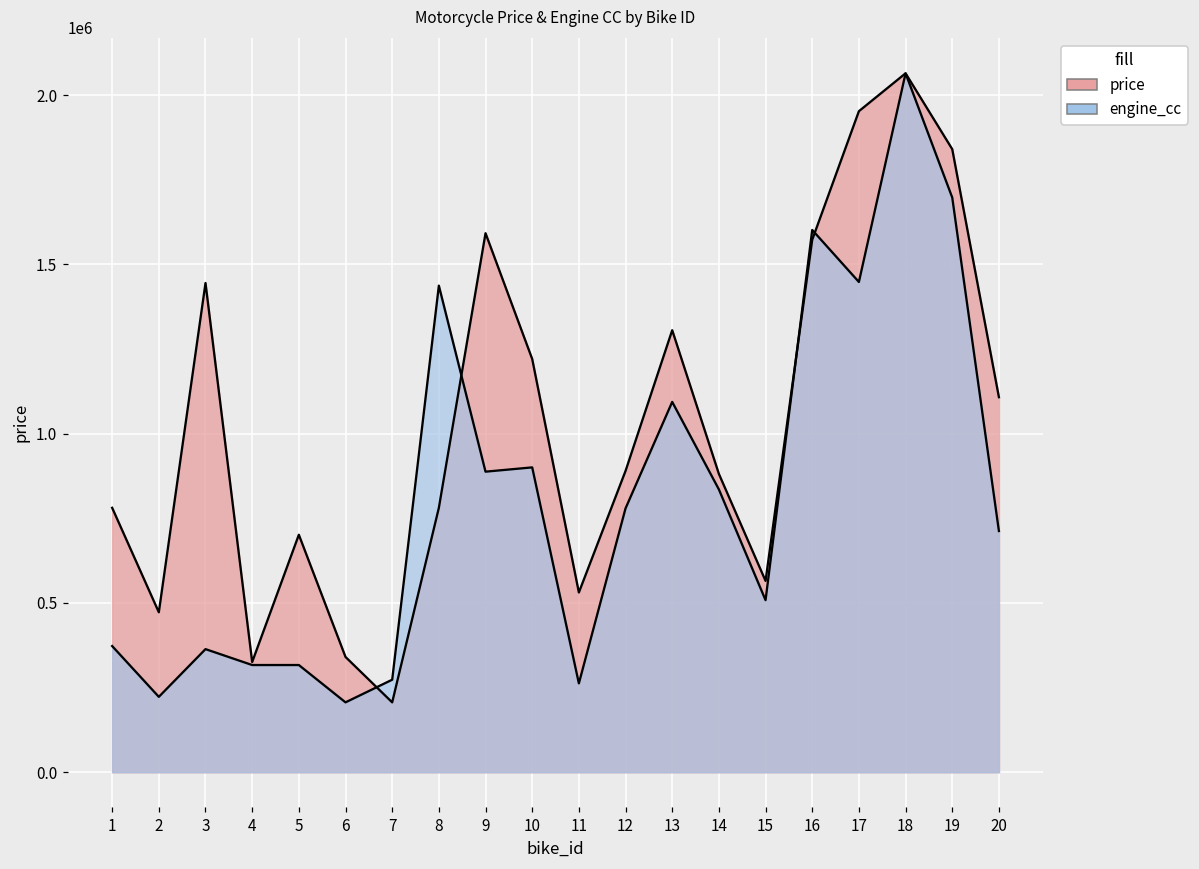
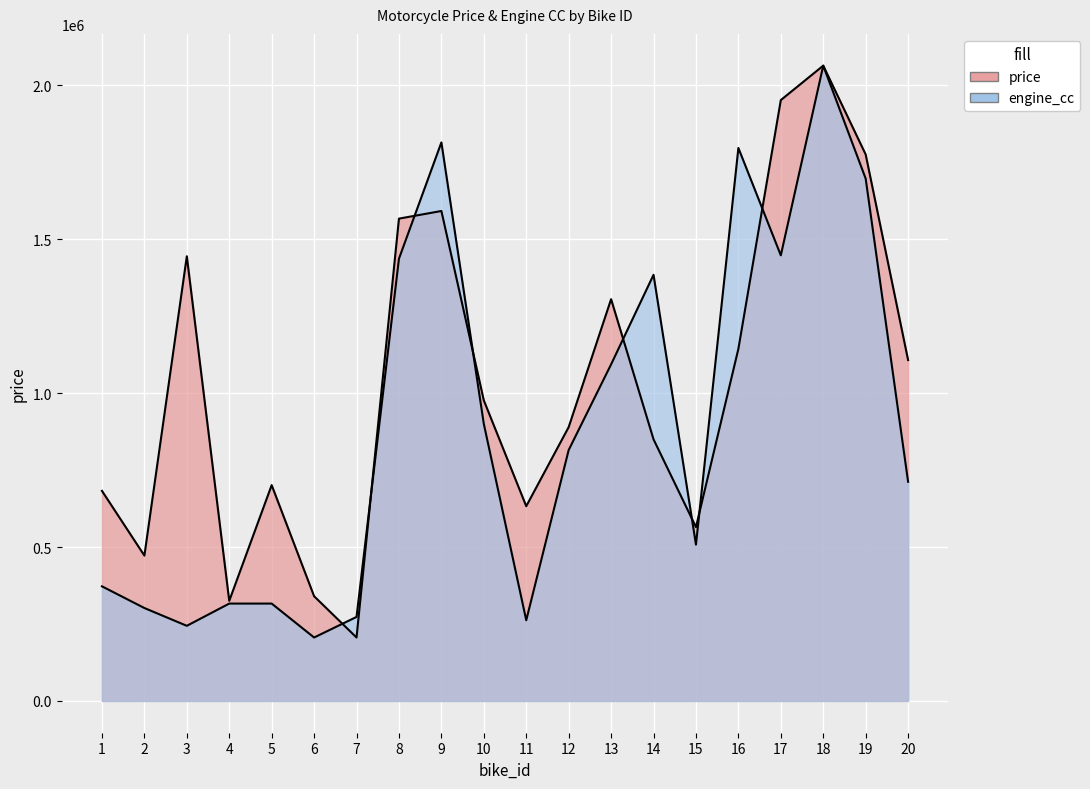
price, 1: 780000 -> 680000
engine_cc, 2: 220000 -> 300000
engine_cc, 3: 360000 -> 240000
price, 8: 780000 -> 1570000
engine_cc, 9: 890000 -> 1810000
price, 10: 1220000 -> 980000
price, 11: 530000 -> 630000
engine_cc, 12: 780000 -> 820000
price, 14: 880000 -> 850000
engine_cc, 14: 840000 -> 1380000
price, 16: 1570000 -> 1140000
engine_cc, 16: 1600000 -> 1800000
price, 19: 1840000 -> 1780000
